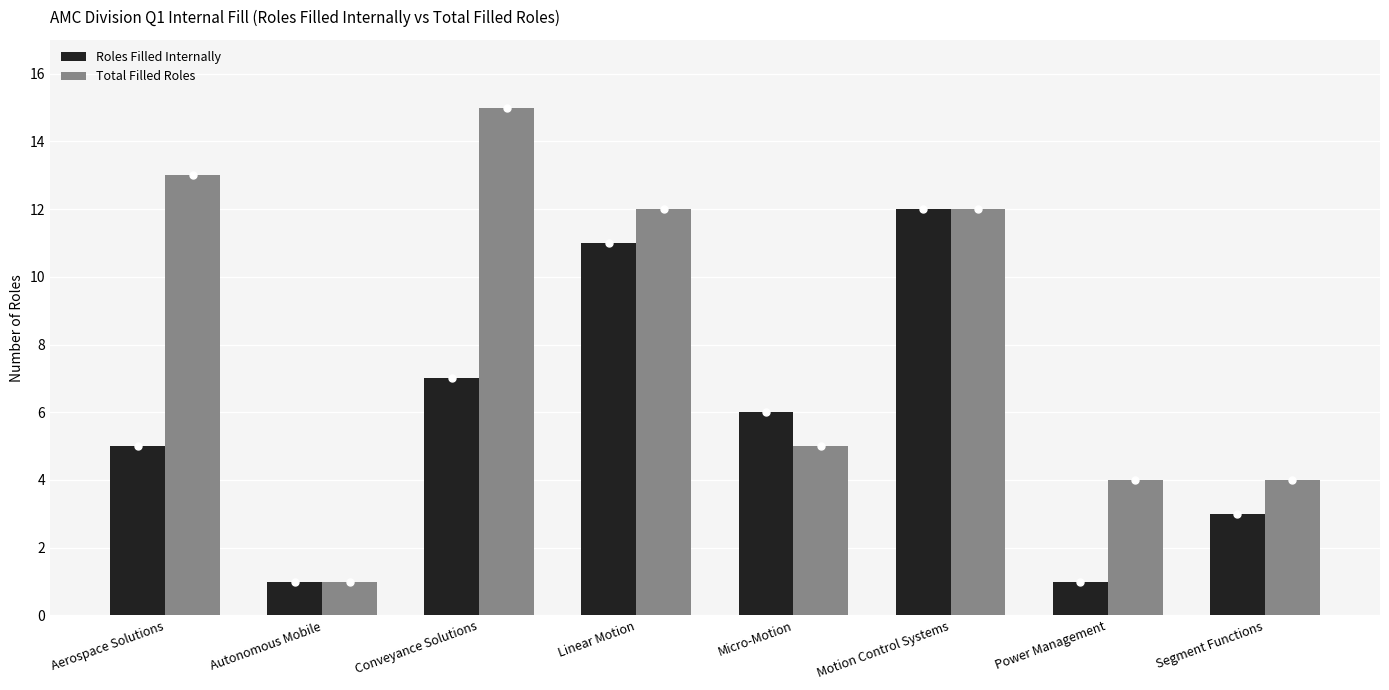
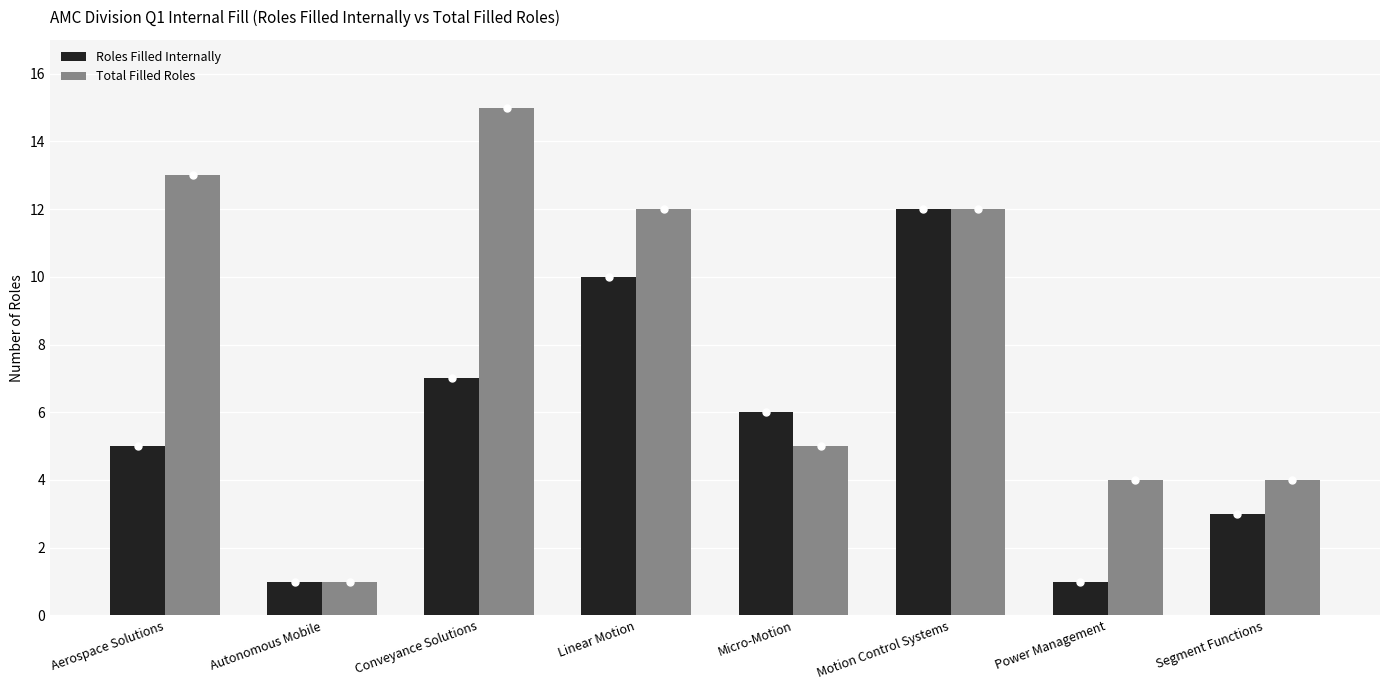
Roles Filled Internally, Linear Motion: 11 -> 10
